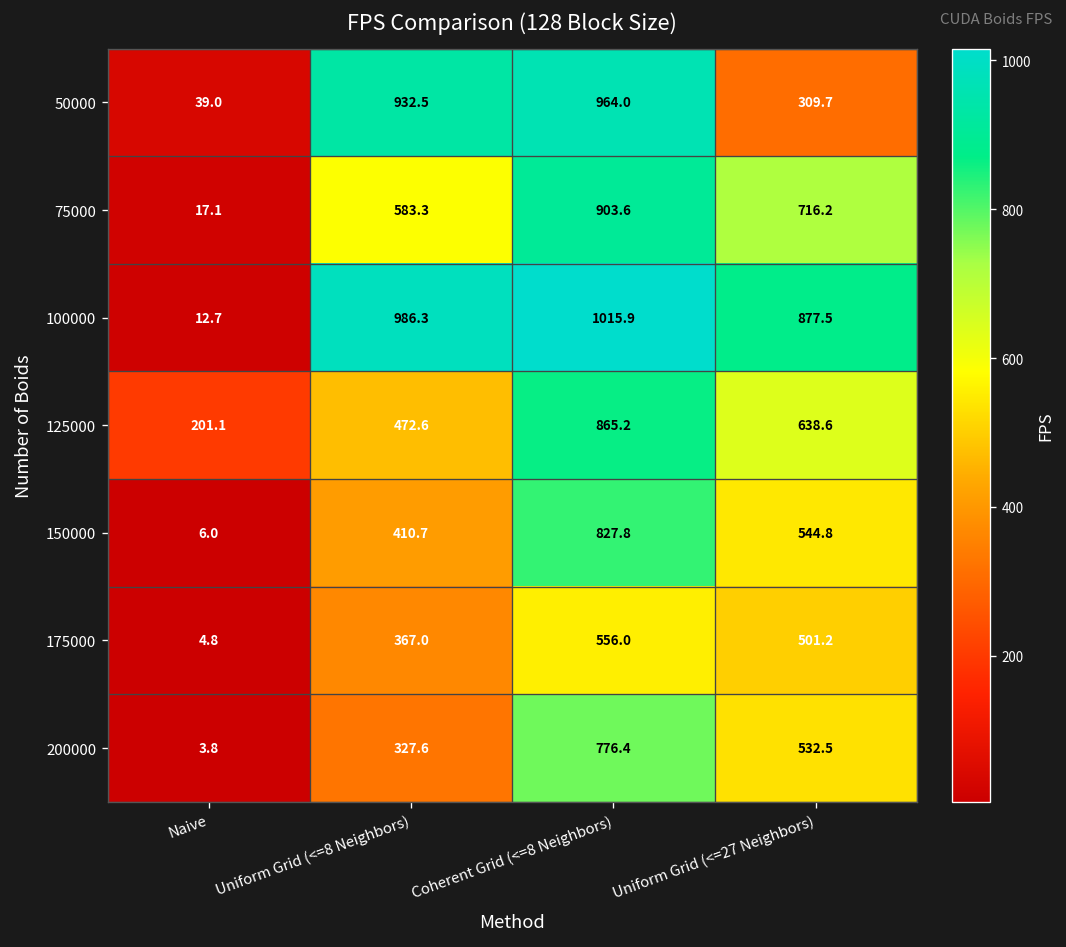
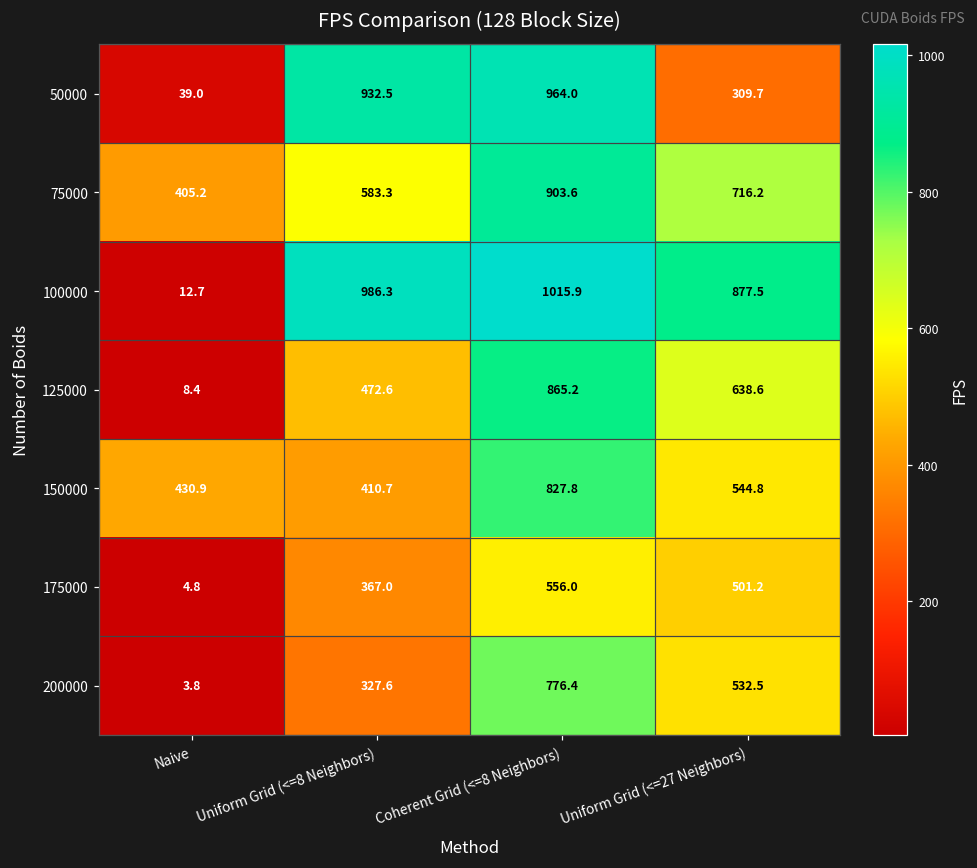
75000, Naive: 17.1 -> 405.2
125000, Naive: 201.1 -> 8.4
150000, Naive: 6.0 -> 430.9
